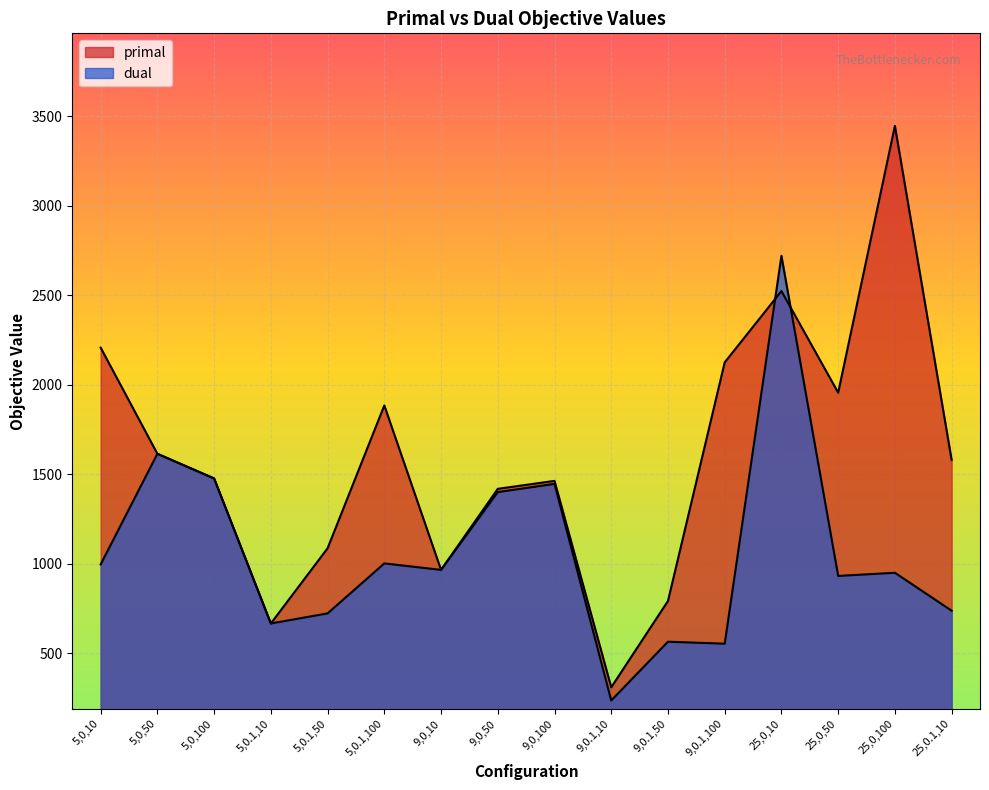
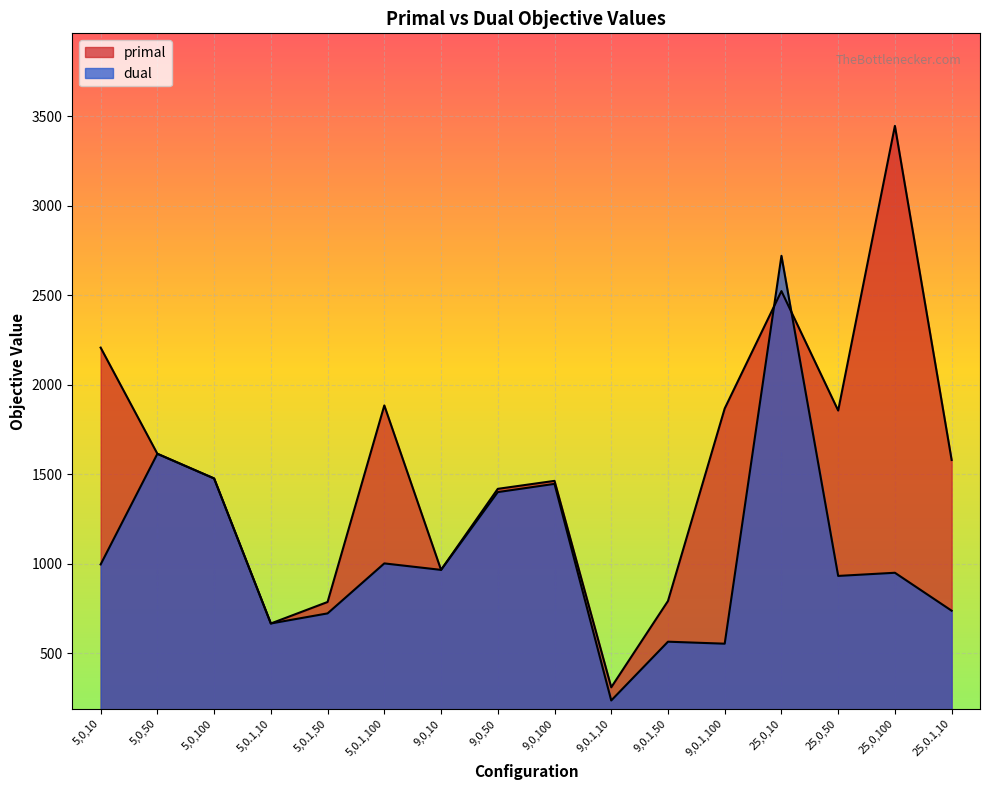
primal, 5,0.1,50: 1090 -> 790
primal, 9,0.1,100: 2130 -> 1870
primal, 25,0,50: 1960 -> 1860
